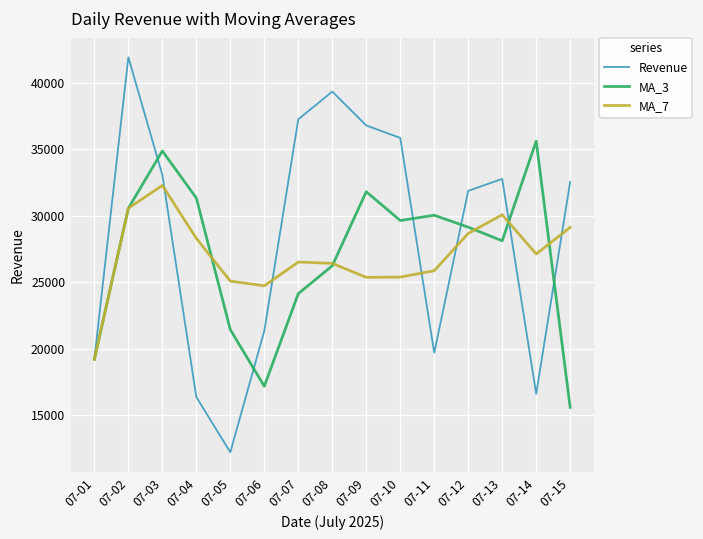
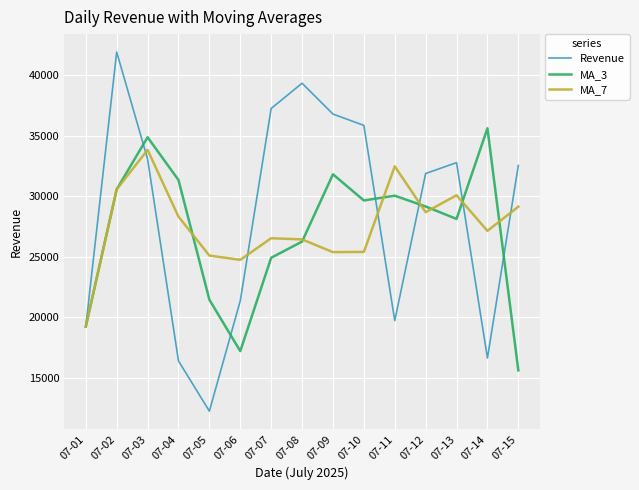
MA_7, 07-03: 32300 -> 33800
MA_3, 07-07: 24200 -> 24900
MA_7, 07-11: 25900 -> 32500
